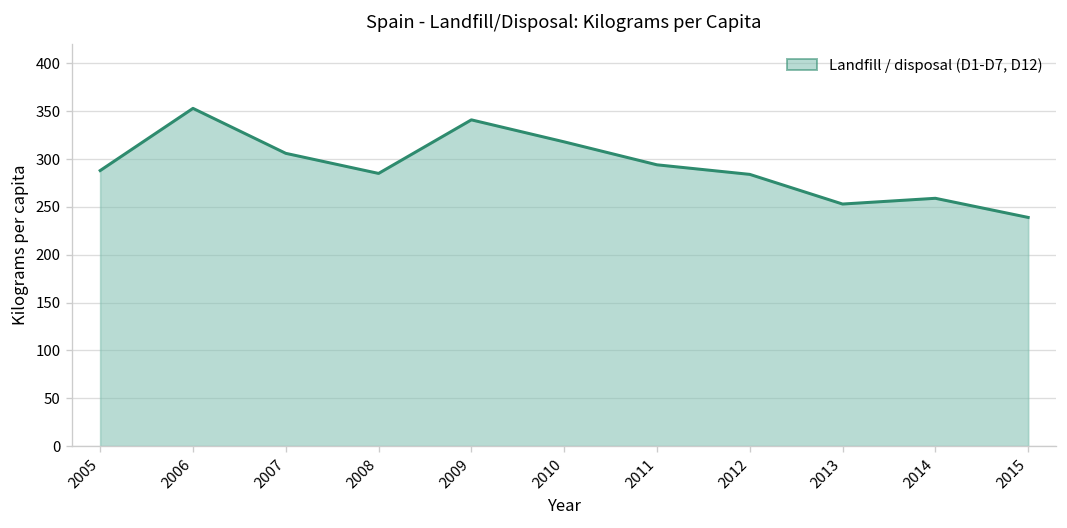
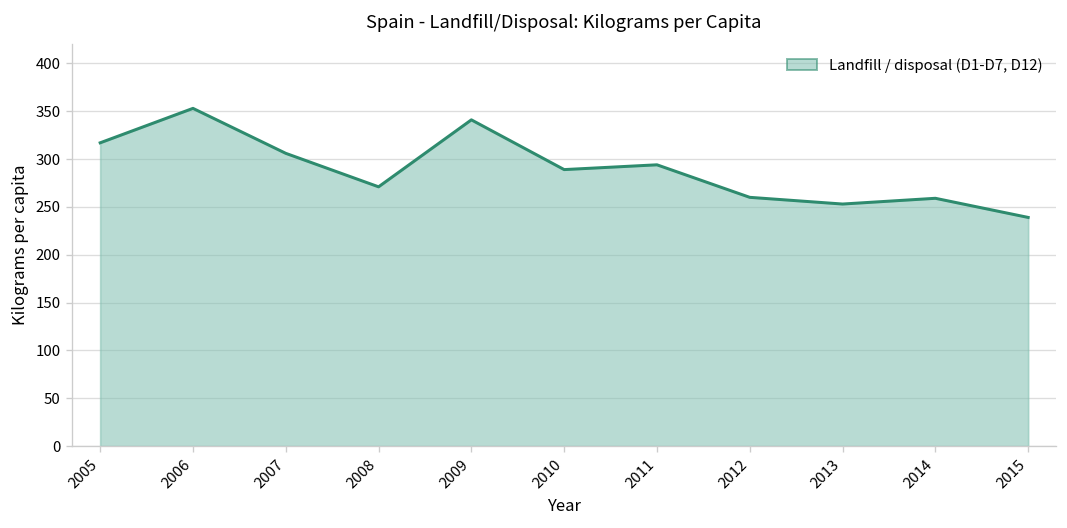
2005: 290 -> 320
2008: 290 -> 270
2010: 320 -> 290
2012: 280 -> 260
